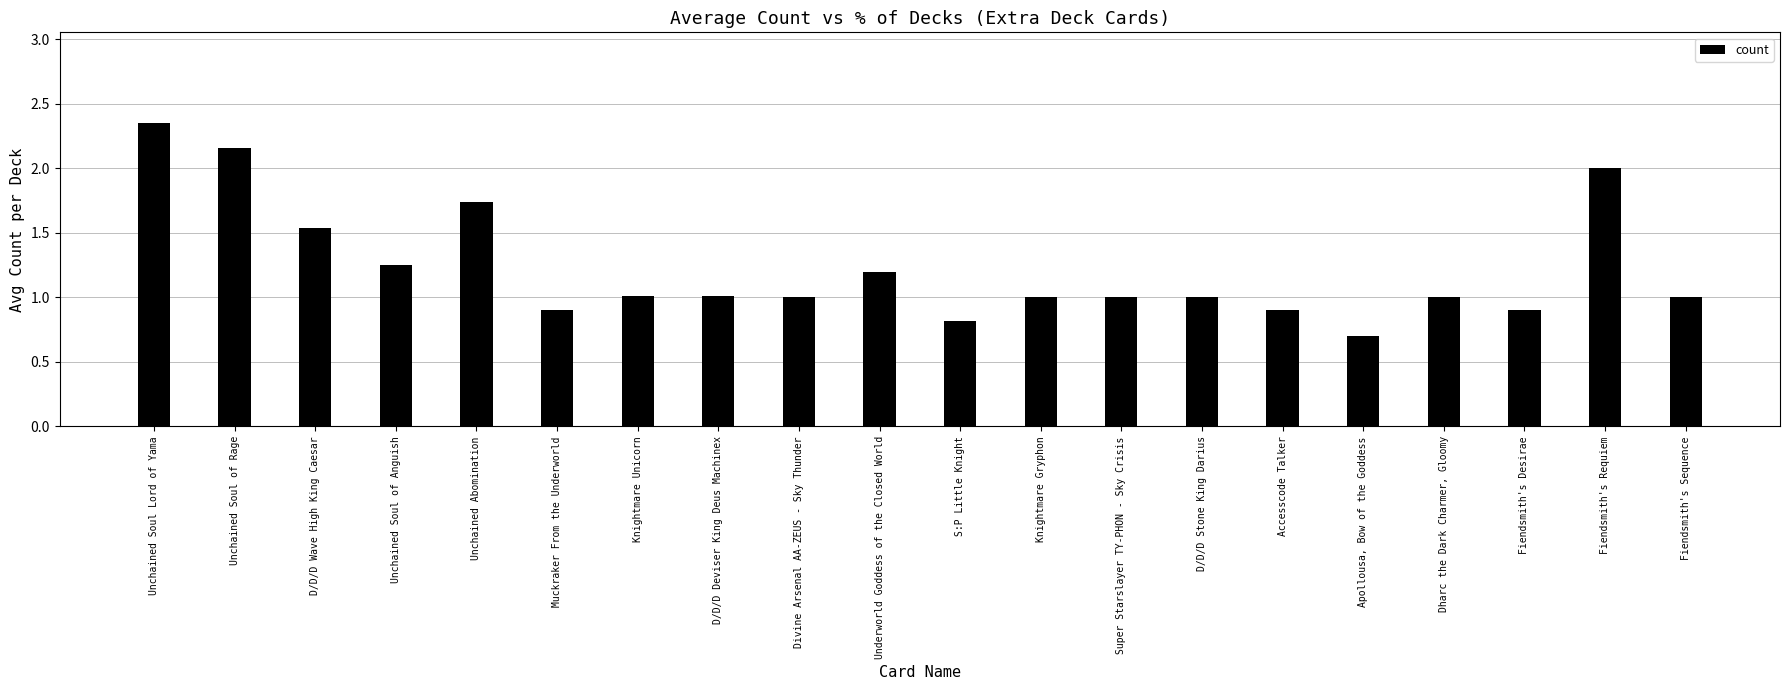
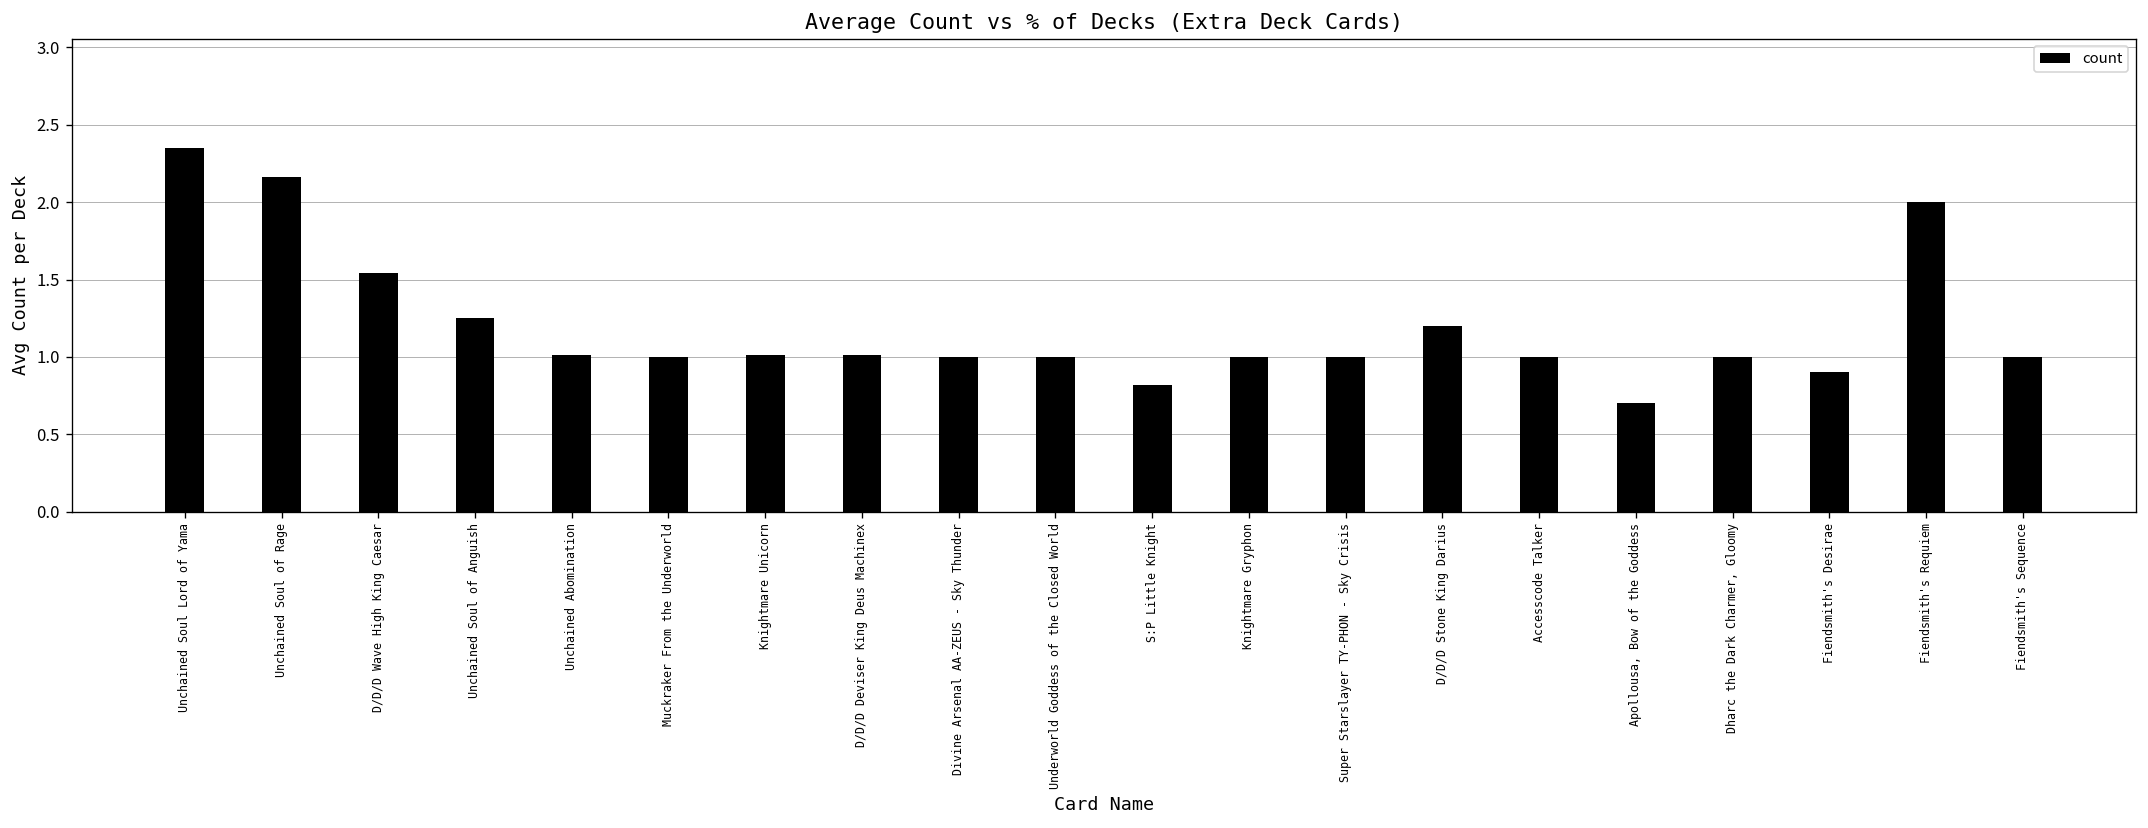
Unchained Abomination: 1.74 -> 1.01
Muckraker From the Underworld: 0.9 -> 1.0
Underworld Goddess of the Closed World: 1.2 -> 1.0
D/D/D Stone King Darius: 1.0 -> 1.2
Accesscode Talker: 0.9 -> 1.0
